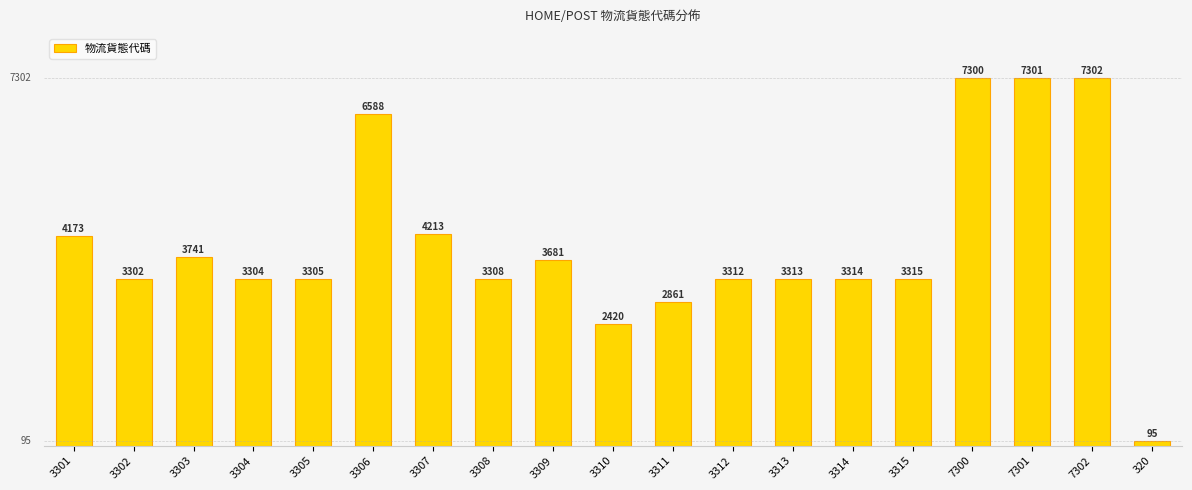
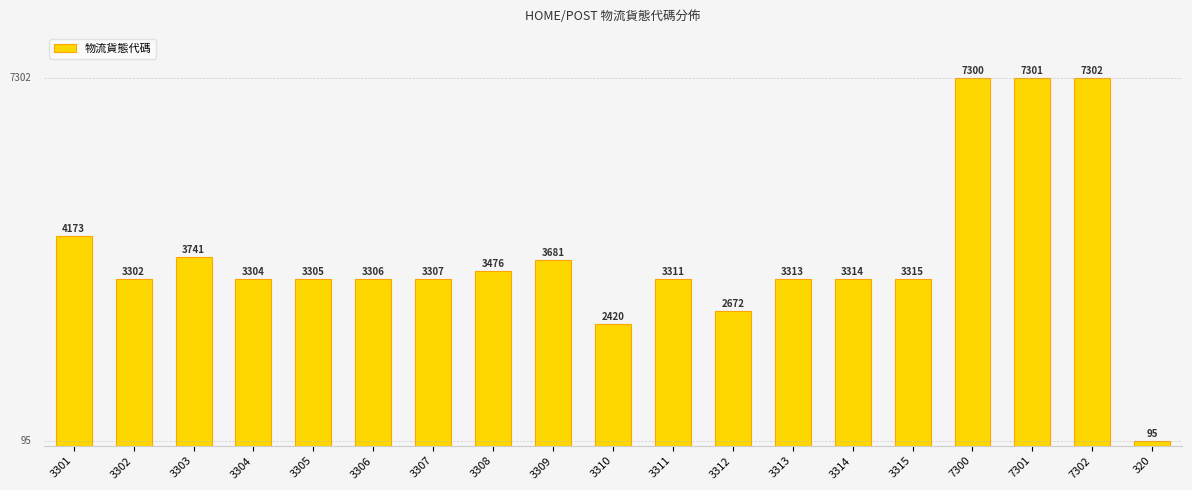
3306: 6588 -> 3306
3307: 4213 -> 3307
3308: 3308 -> 3476
3311: 2861 -> 3311
3312: 3312 -> 2672
